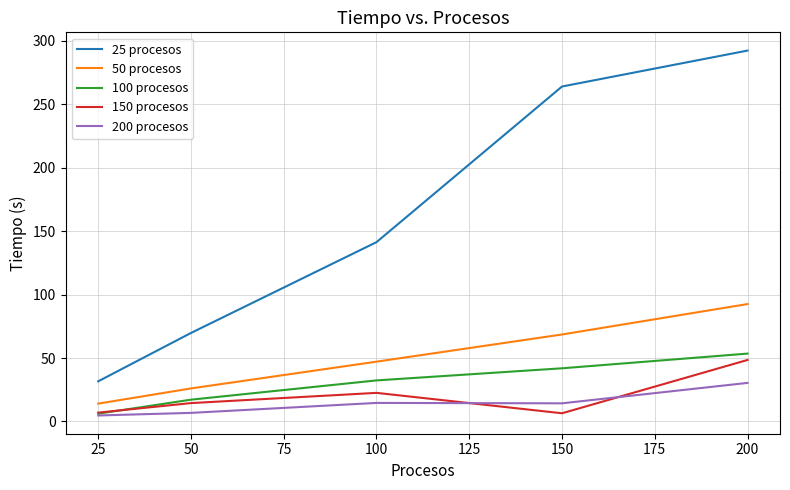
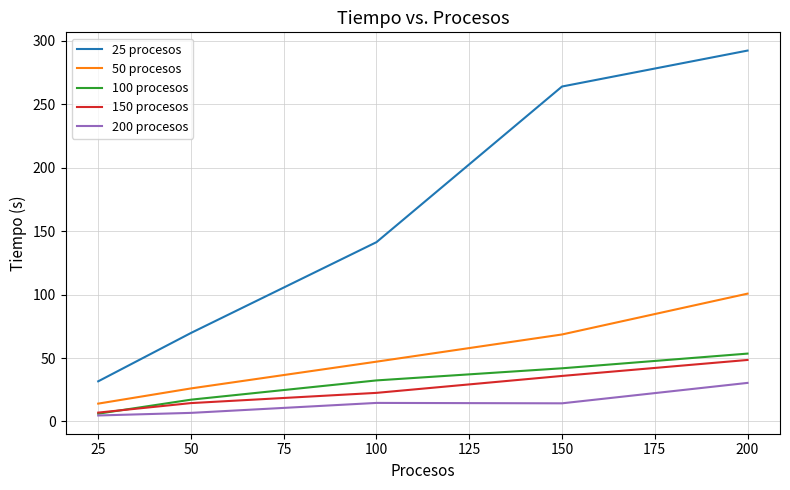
150 procesos, 150: 6 -> 36
50 procesos, 200: 93 -> 101
